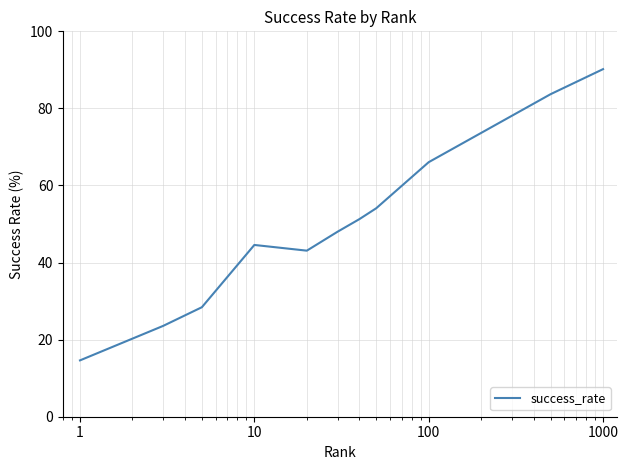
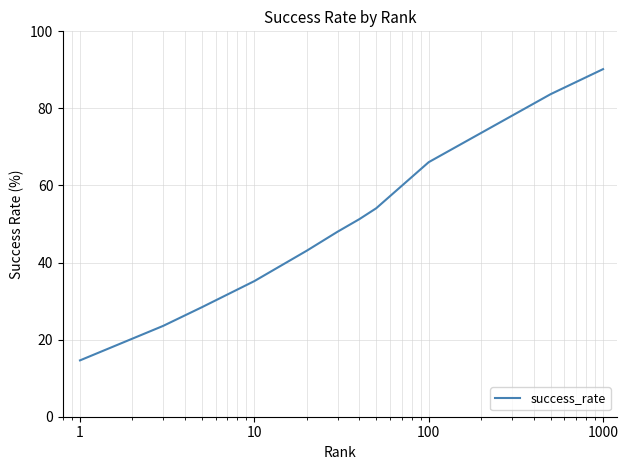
10: 45 -> 35
